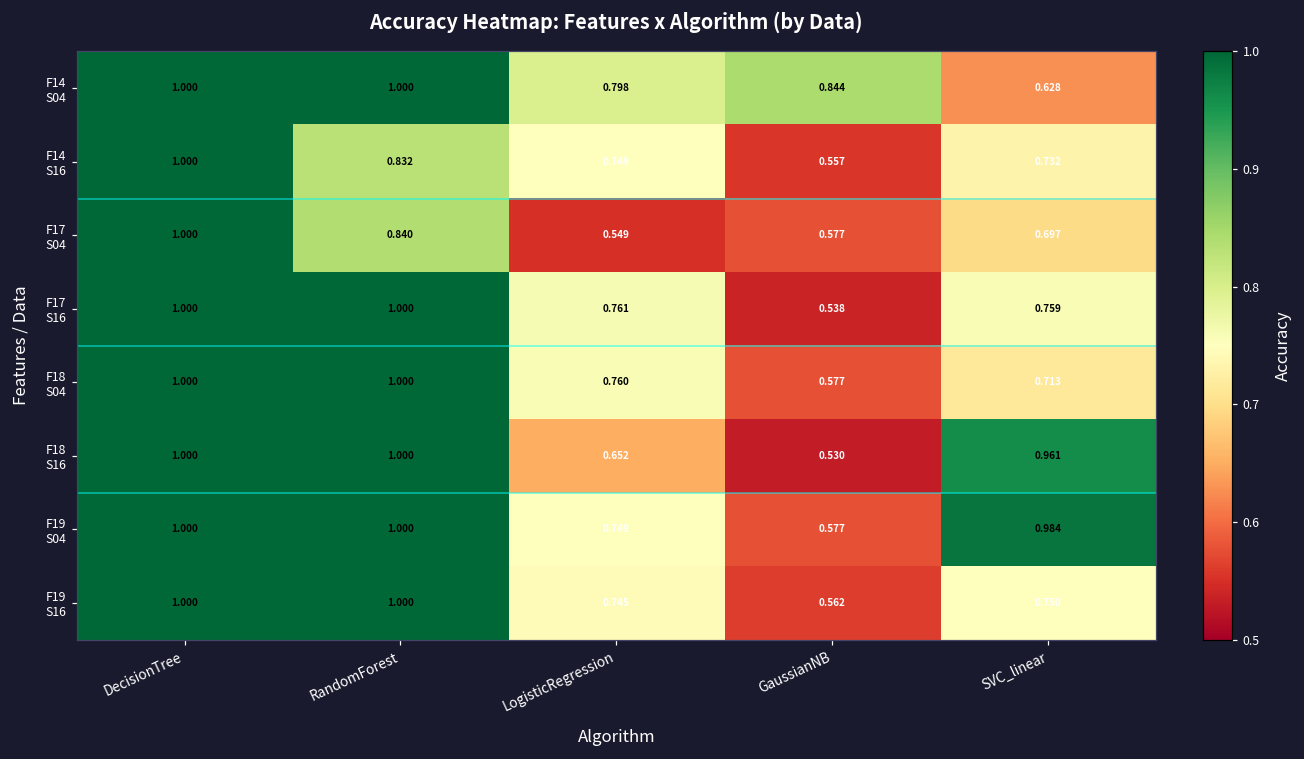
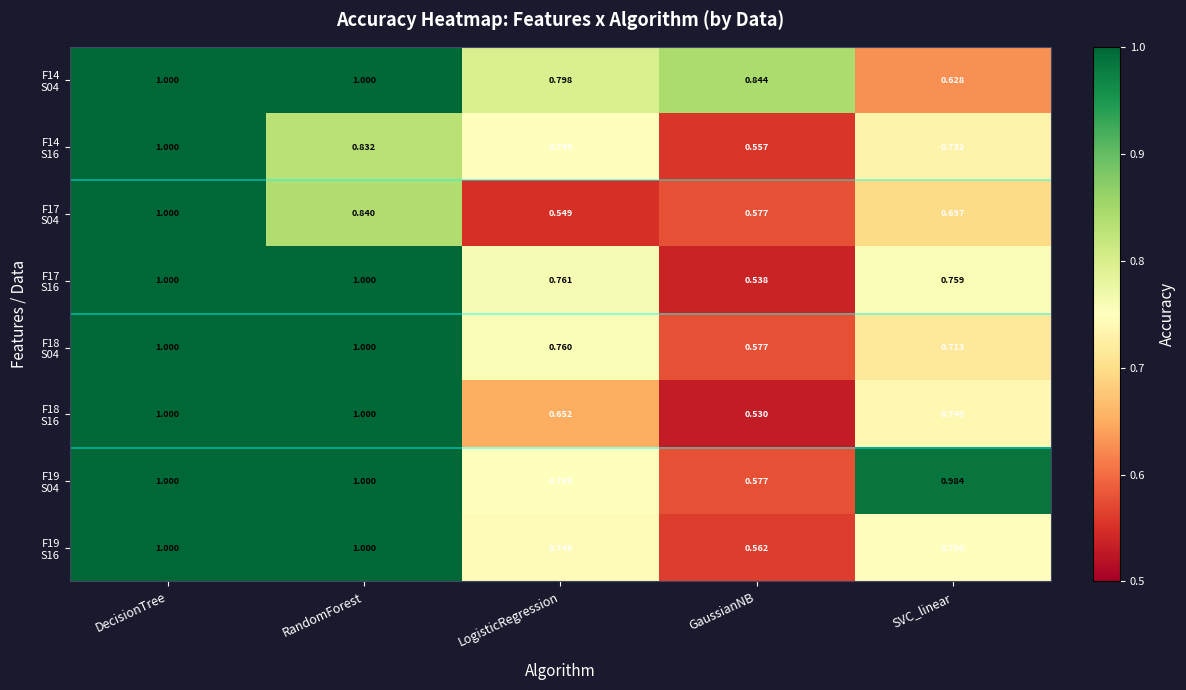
F18 S16, SVC_linear: 0.961 -> 0.740
